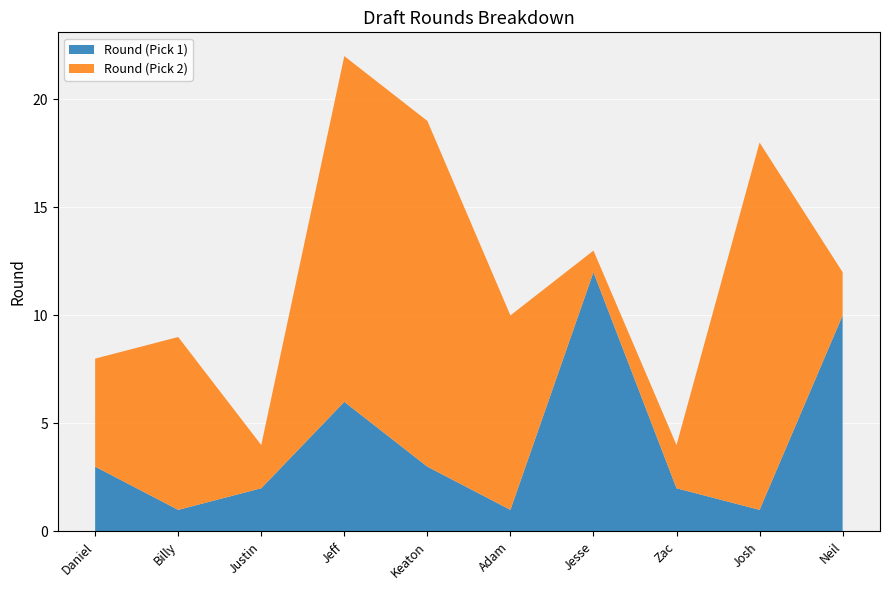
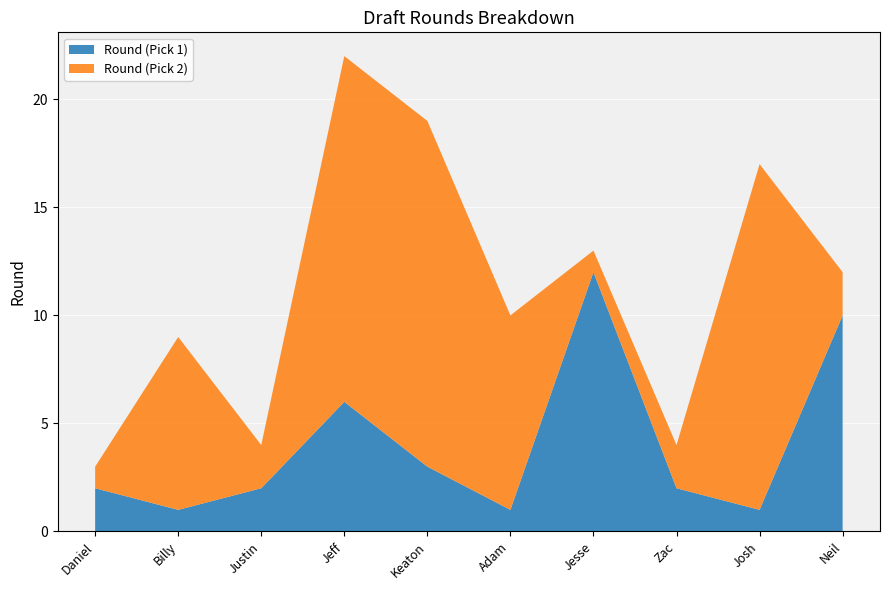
Round (Pick 1), Daniel: 3 -> 2
Round (Pick 2), Daniel: 5 -> 1
Round (Pick 2), Josh: 17 -> 16
